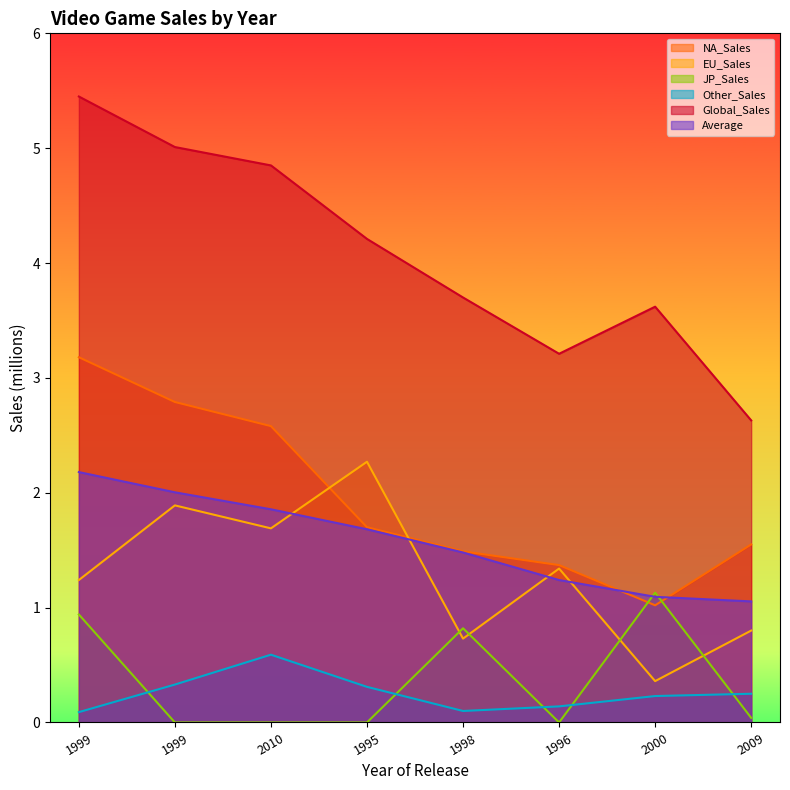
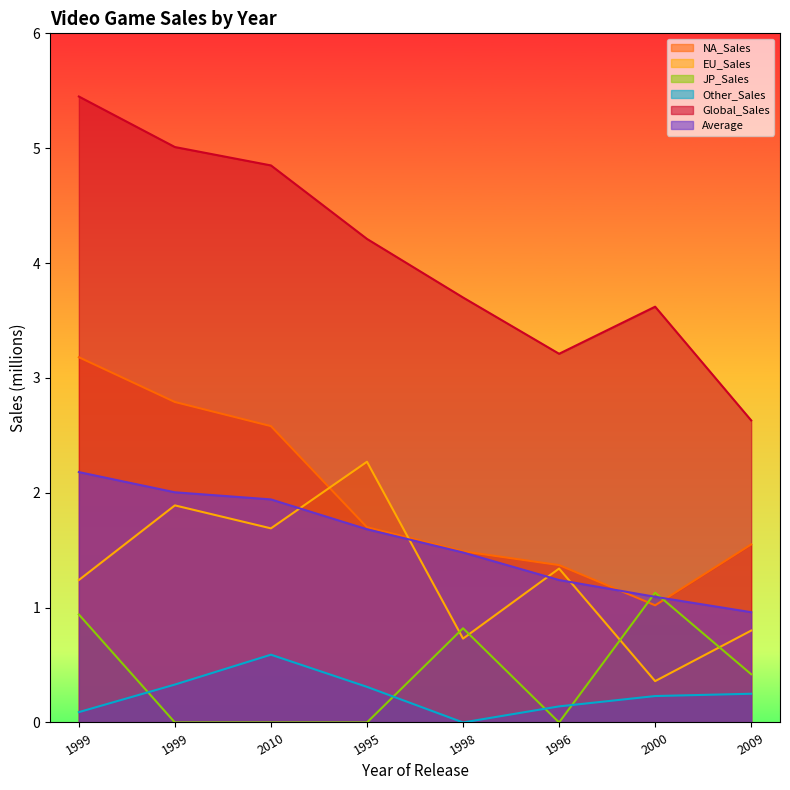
Average, 2010: 1.86 -> 1.94
Other_Sales, 1998: 0.1 -> 0.0
JP_Sales, 2009: 0.04 -> 0.42
Average, 2009: 1.05 -> 0.96
